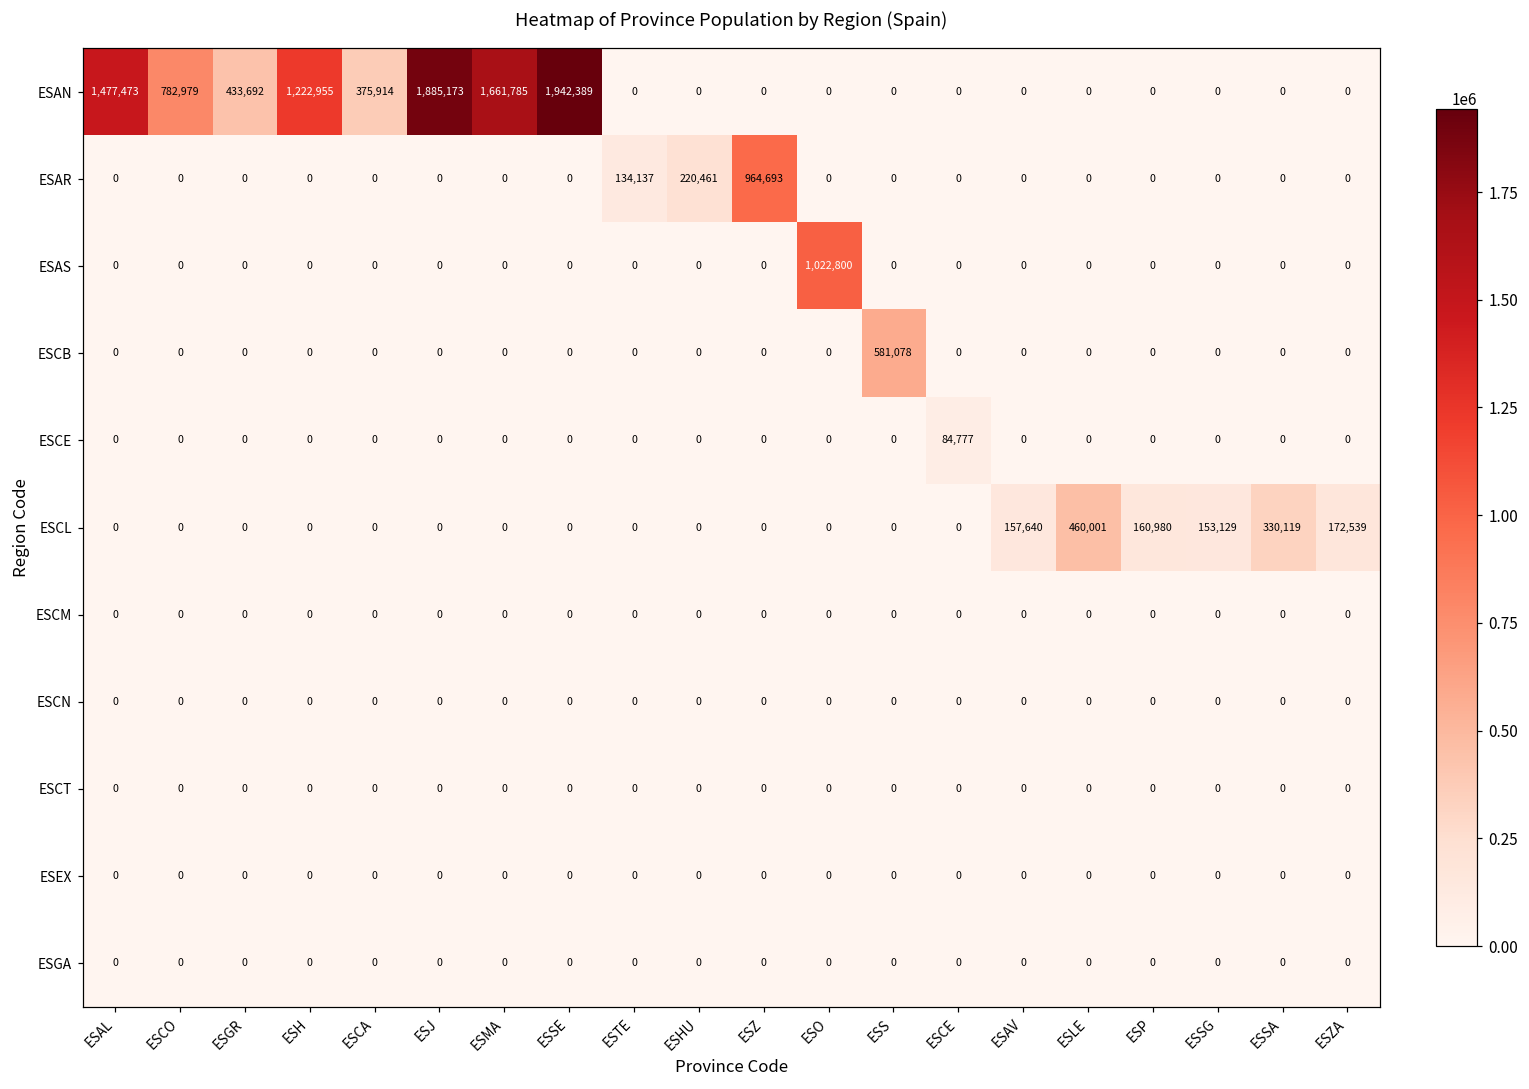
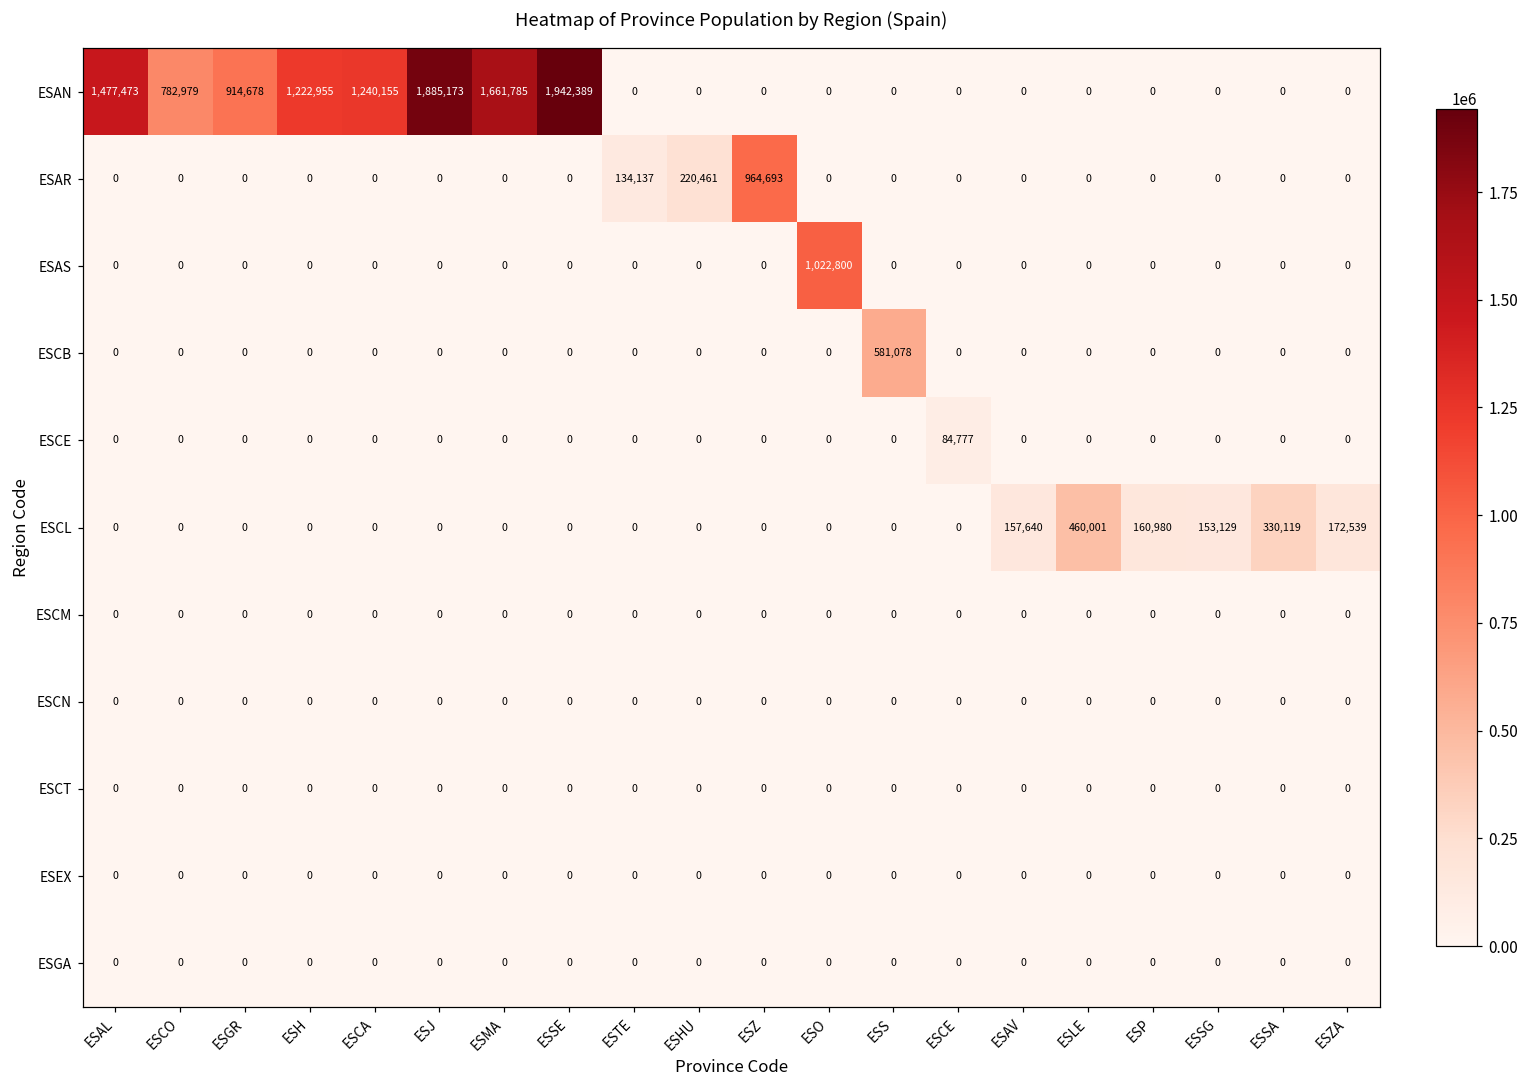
ESAN, ESGR: 433,692 -> 914,678
ESAN, ESCA: 375,914 -> 1,240,155
